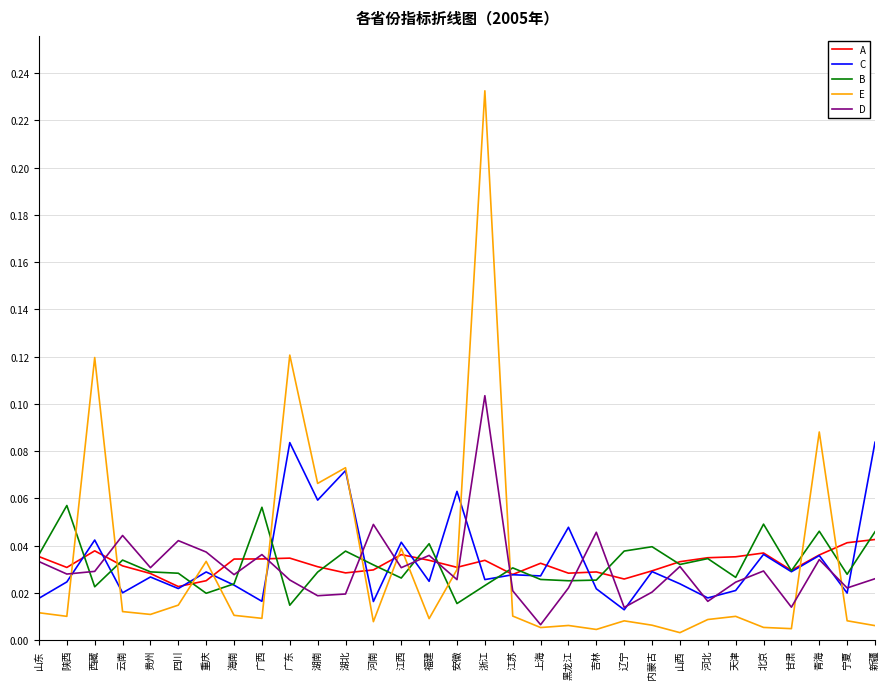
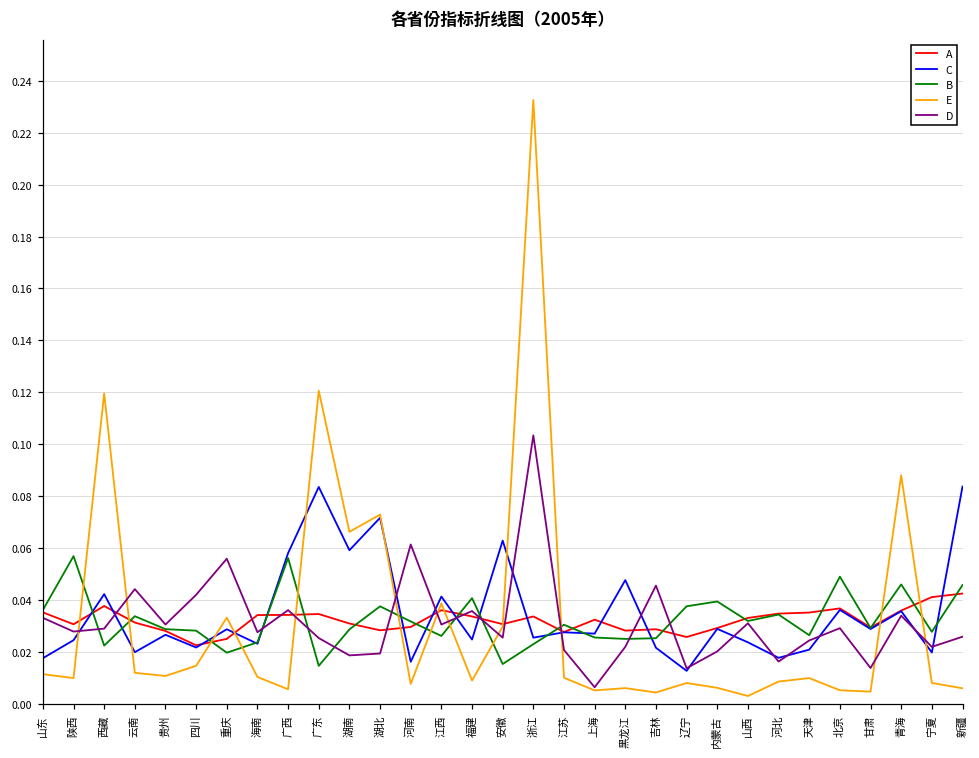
D, 重庆: 0.037 -> 0.056
C, 广西: 0.016 -> 0.058
E, 广西: 0.009 -> 0.006
D, 河南: 0.049 -> 0.061
